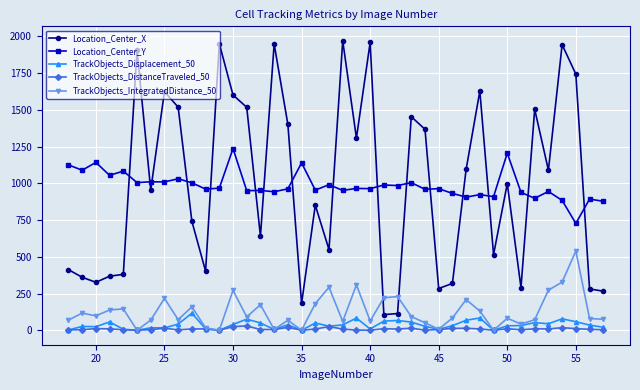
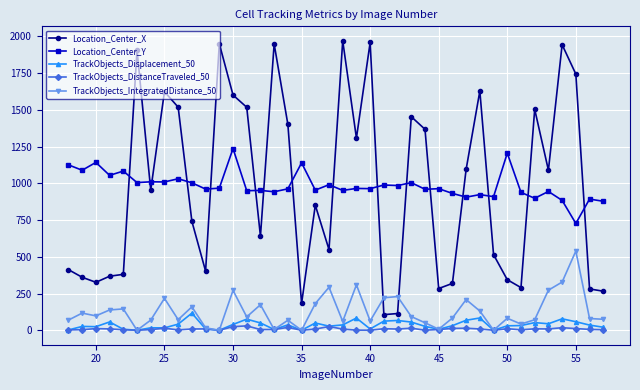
Location_Center_X, 50: 1000 -> 340
